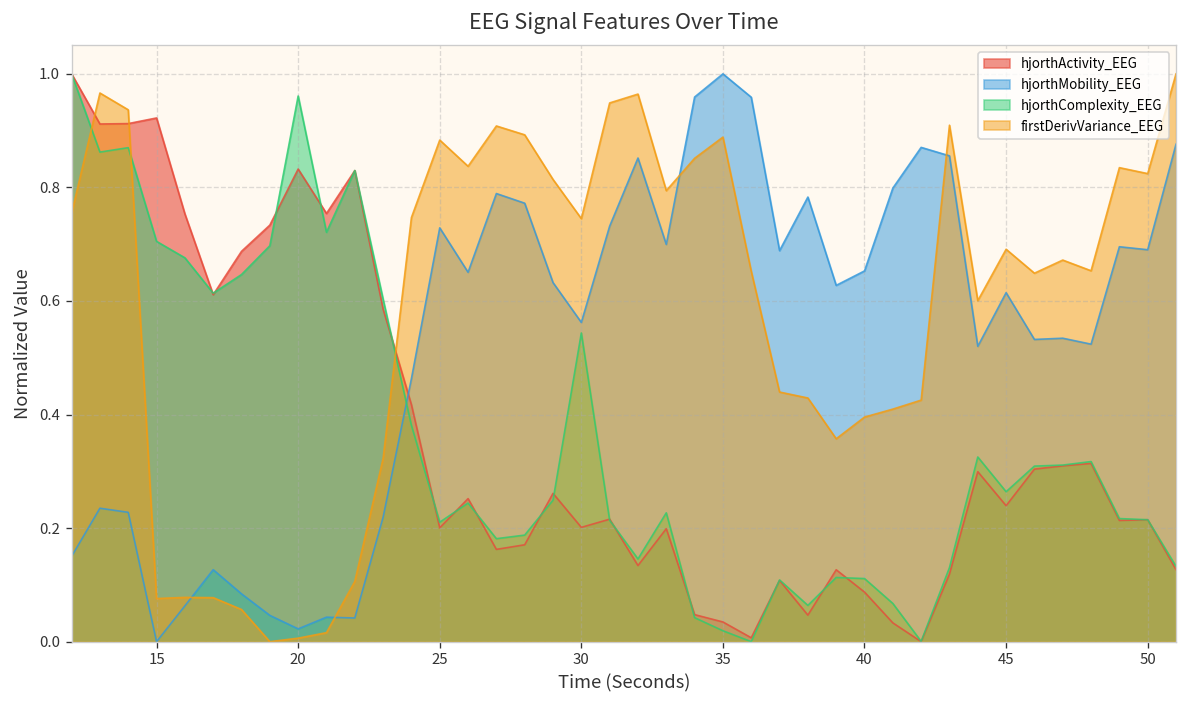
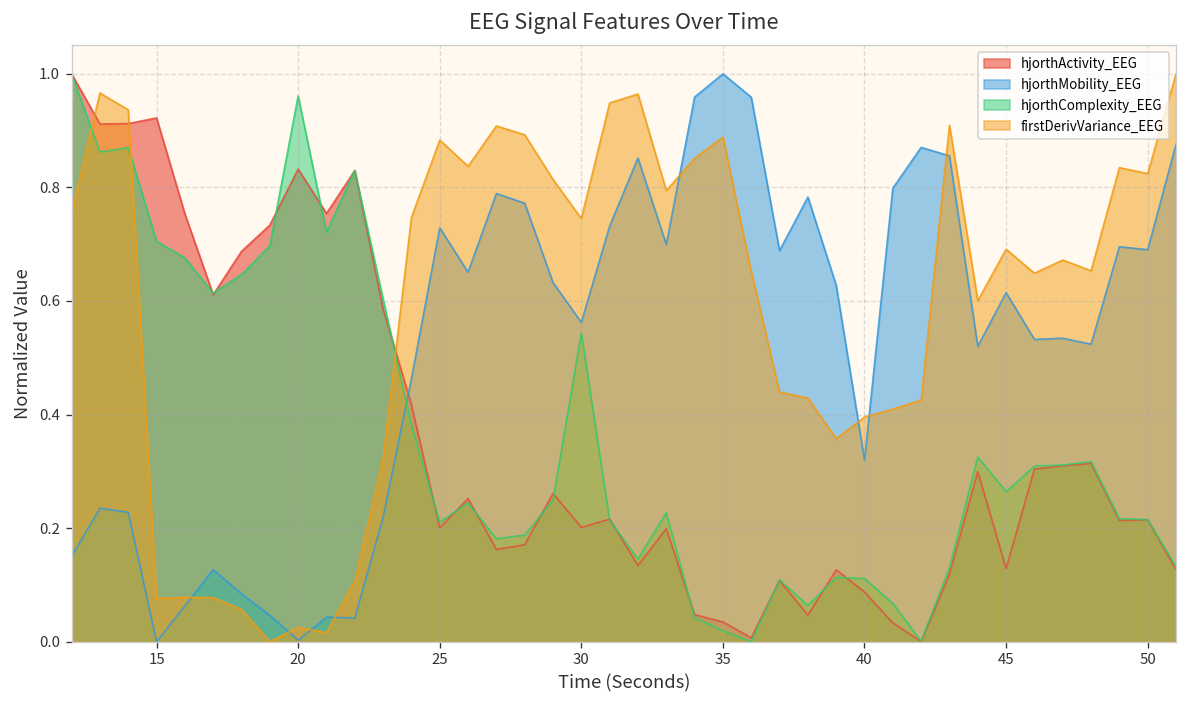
hjorthMobility_EEG, 20: 0.02 -> 0.00
firstDerivVariance_EEG, 20: 0.01 -> 0.02
hjorthMobility_EEG, 40: 0.65 -> 0.32
hjorthActivity_EEG, 45: 0.24 -> 0.13
